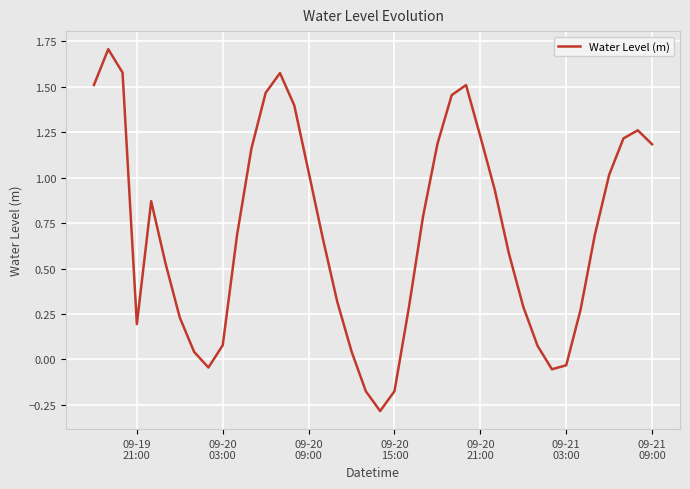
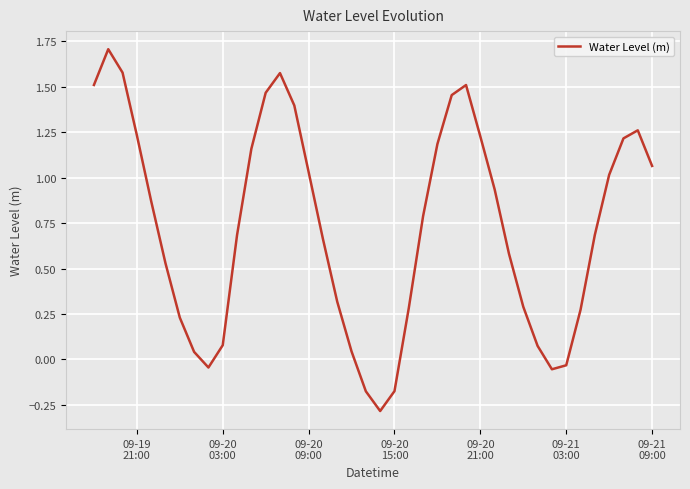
09-19 21:00: 0.19 -> 1.23
09-21 09:00: 1.18 -> 1.06
